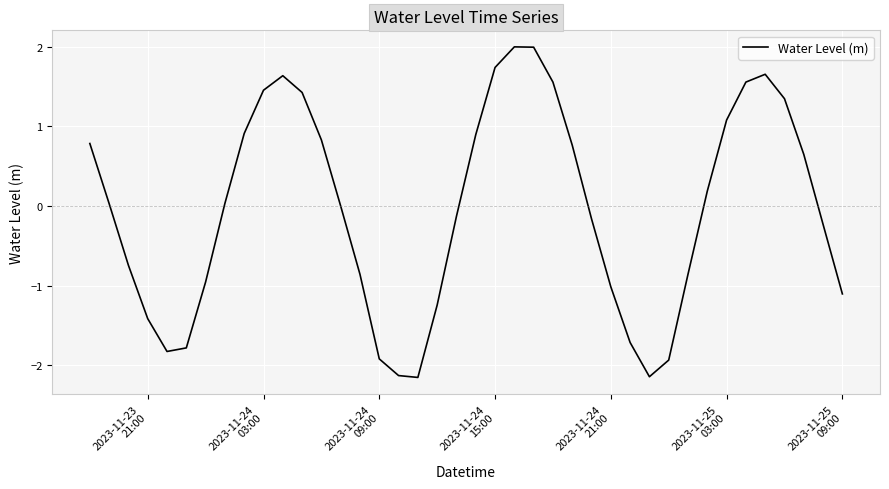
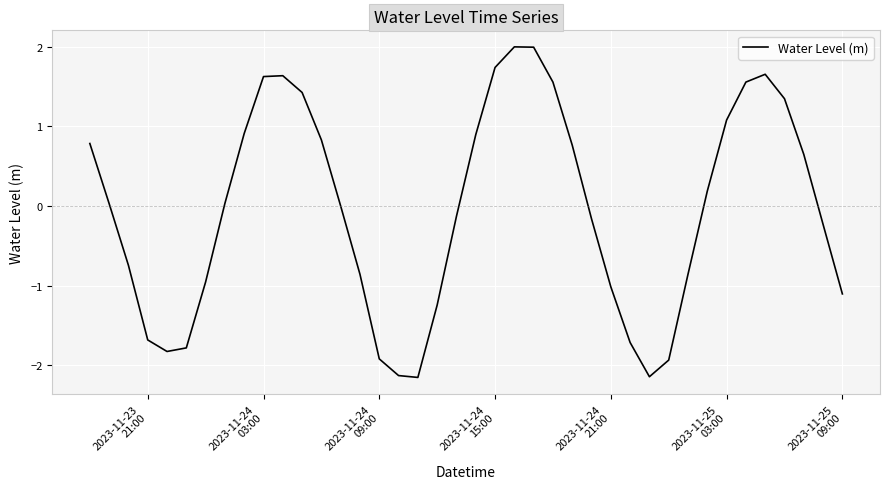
2023-11-23 21:00: -1.4 -> -1.7
2023-11-24 03:00: 1.5 -> 1.6
